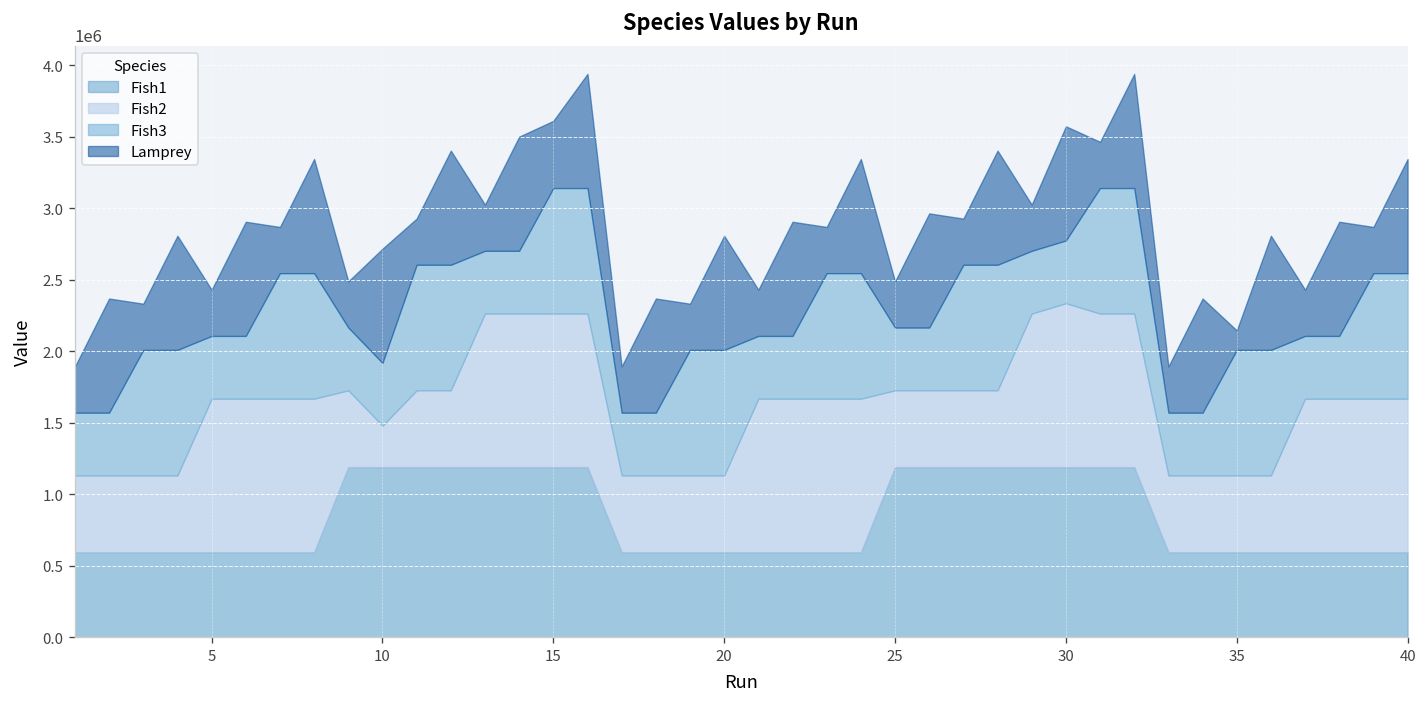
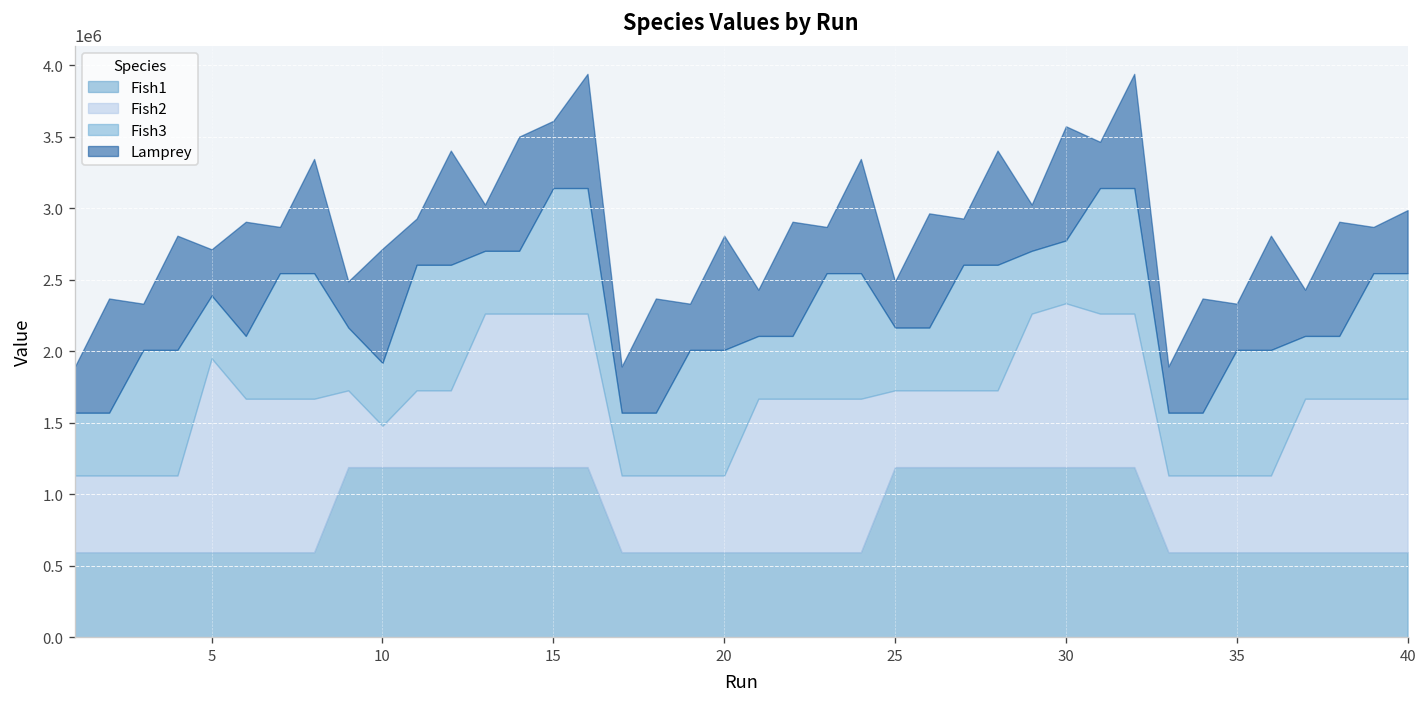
Fish2, 5: 1070000 -> 1360000
Lamprey, 35: 140000 -> 320000
Lamprey, 40: 800000 -> 440000
